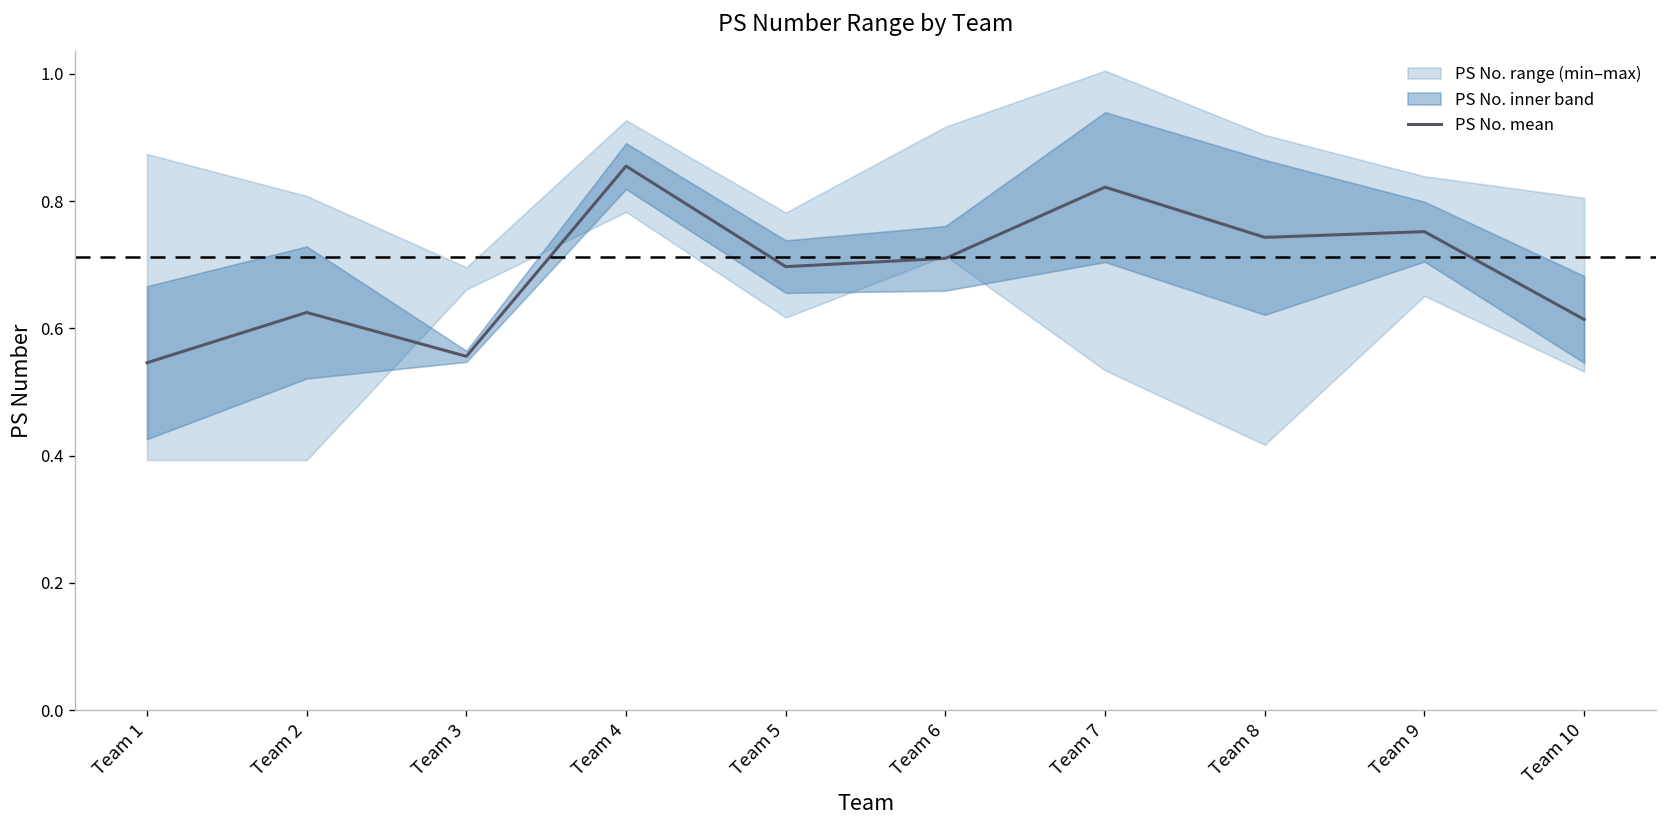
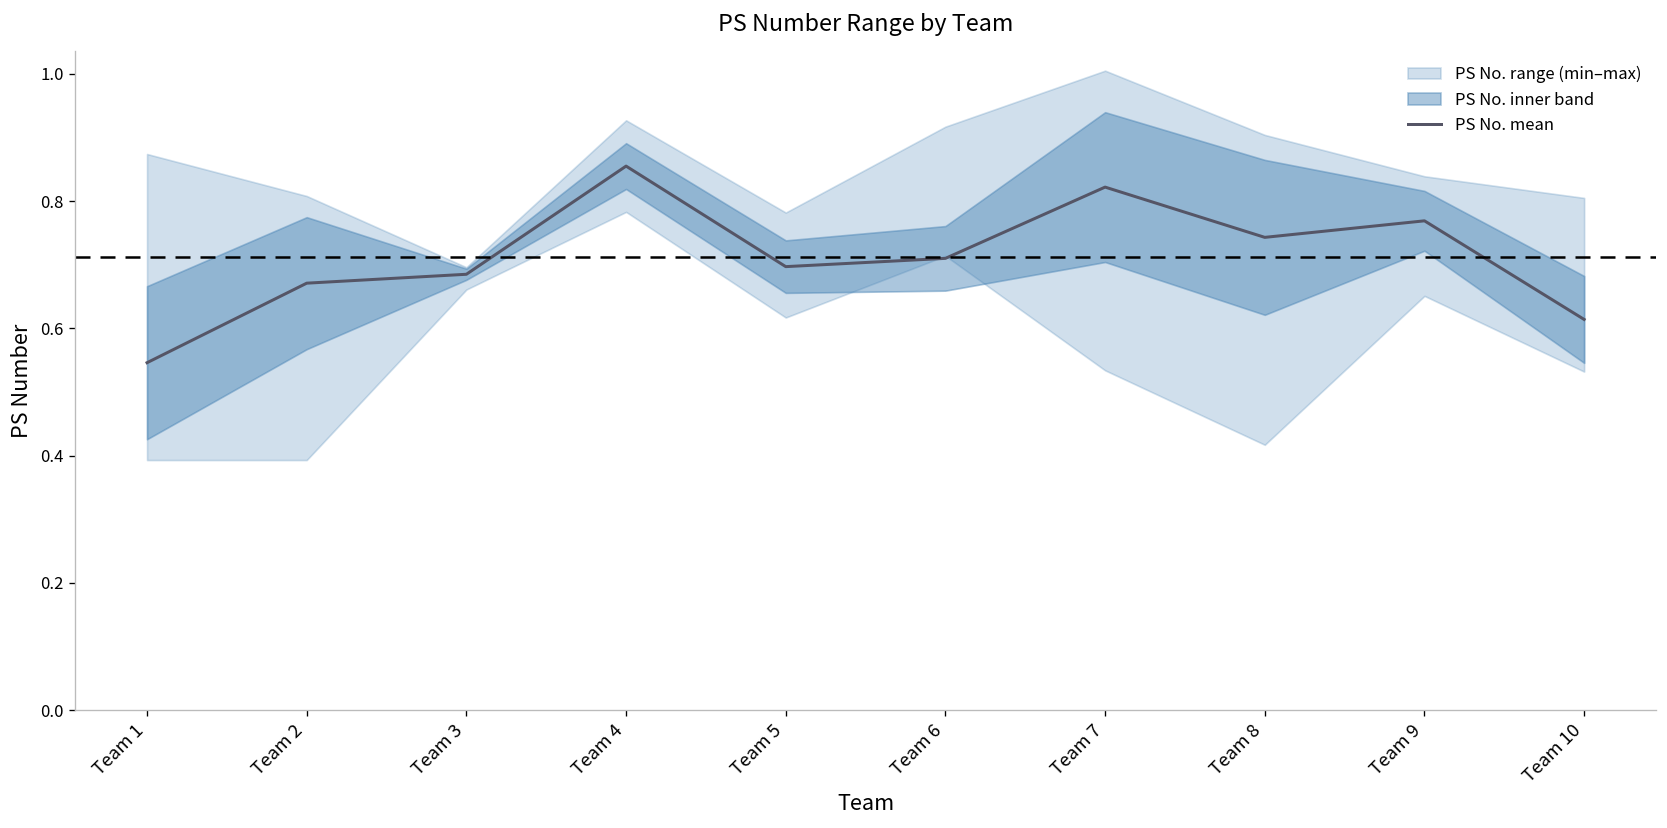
PS No. mean, Team 2: 0.63 -> 0.67
PS No. mean, Team 3: 0.56 -> 0.69
PS No. mean, Team 9: 0.75 -> 0.77
